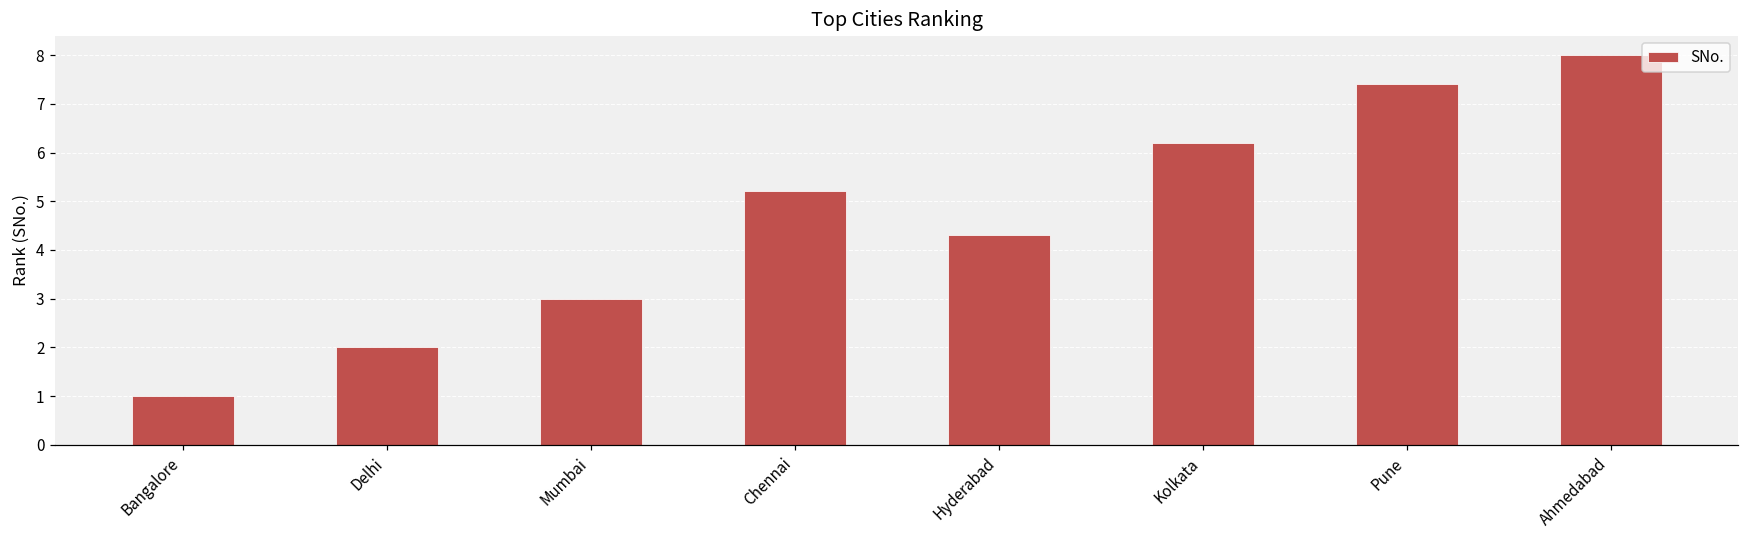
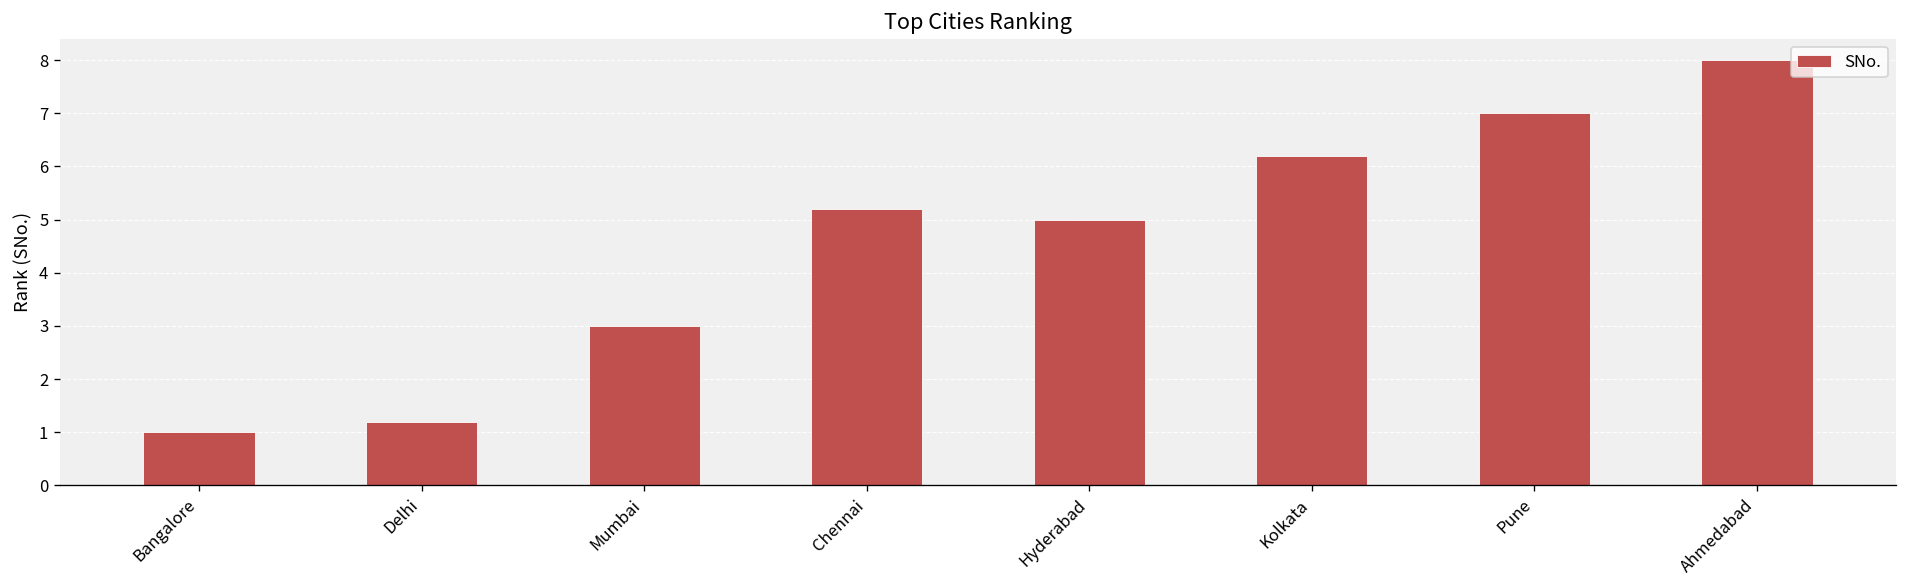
Delhi: 2.0 -> 1.2
Hyderabad: 4.3 -> 5.0
Pune: 7.4 -> 7.0
